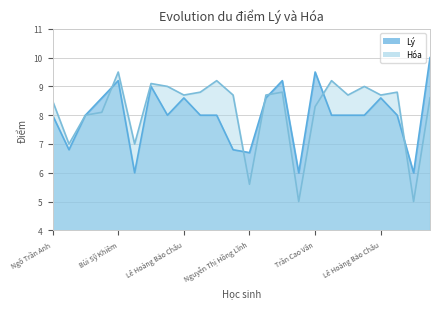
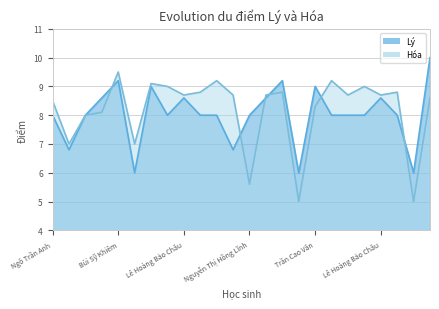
Lý, Nguyễn Thị Hồng Lĩnh: 6.7 -> 8.0
Lý, Trần Cao Vân: 9.5 -> 9.0
